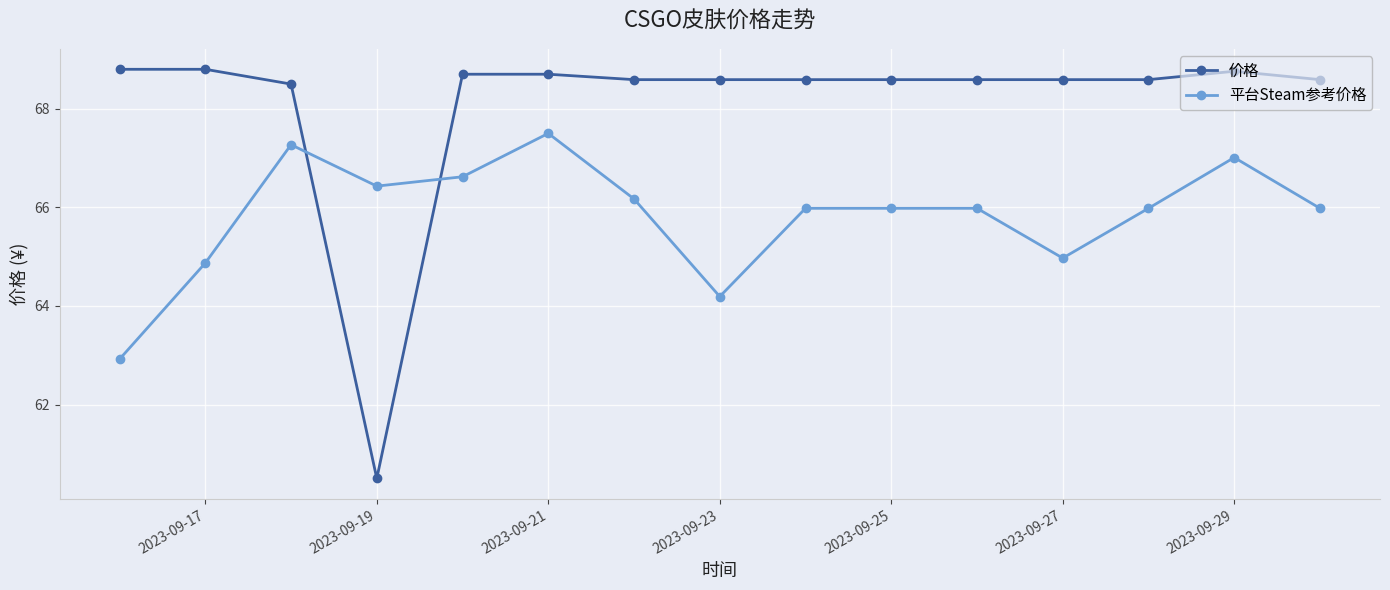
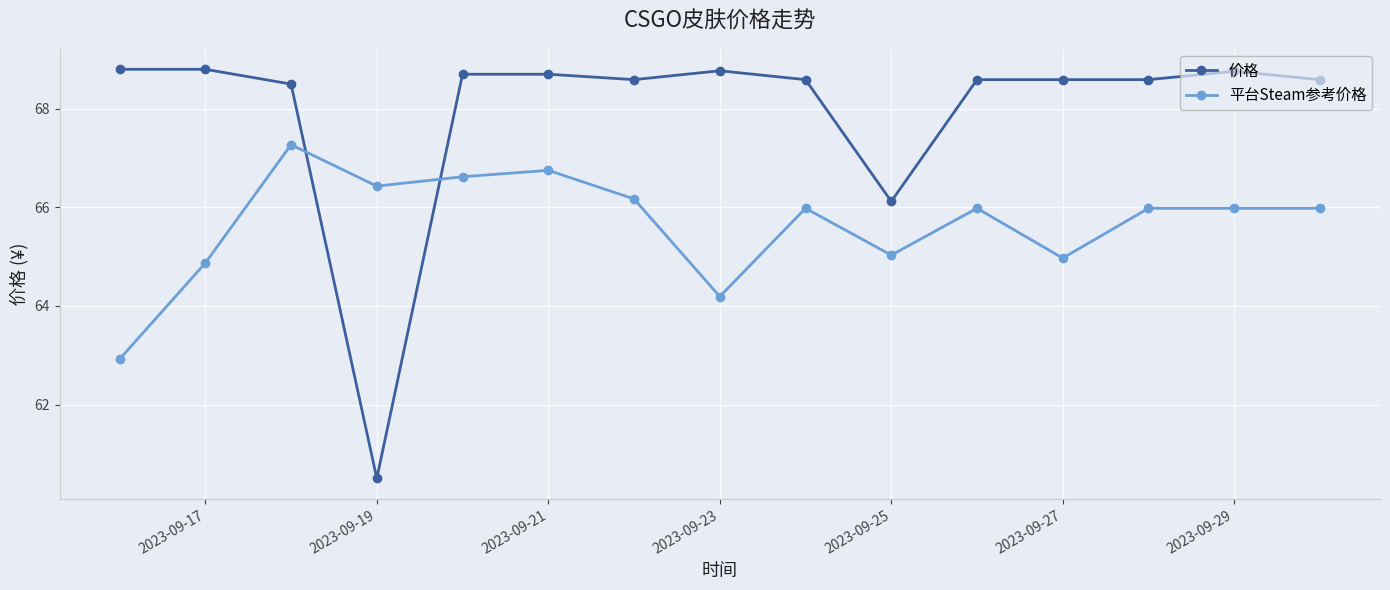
平台Steam参考价格, 2023-09-21: 67.5 -> 66.8
价格, 2023-09-23: 68.6 -> 68.8
价格, 2023-09-25: 68.6 -> 66.1
平台Steam参考价格, 2023-09-25: 66.0 -> 65.0
平台Steam参考价格, 2023-09-29: 67.0 -> 66.0
